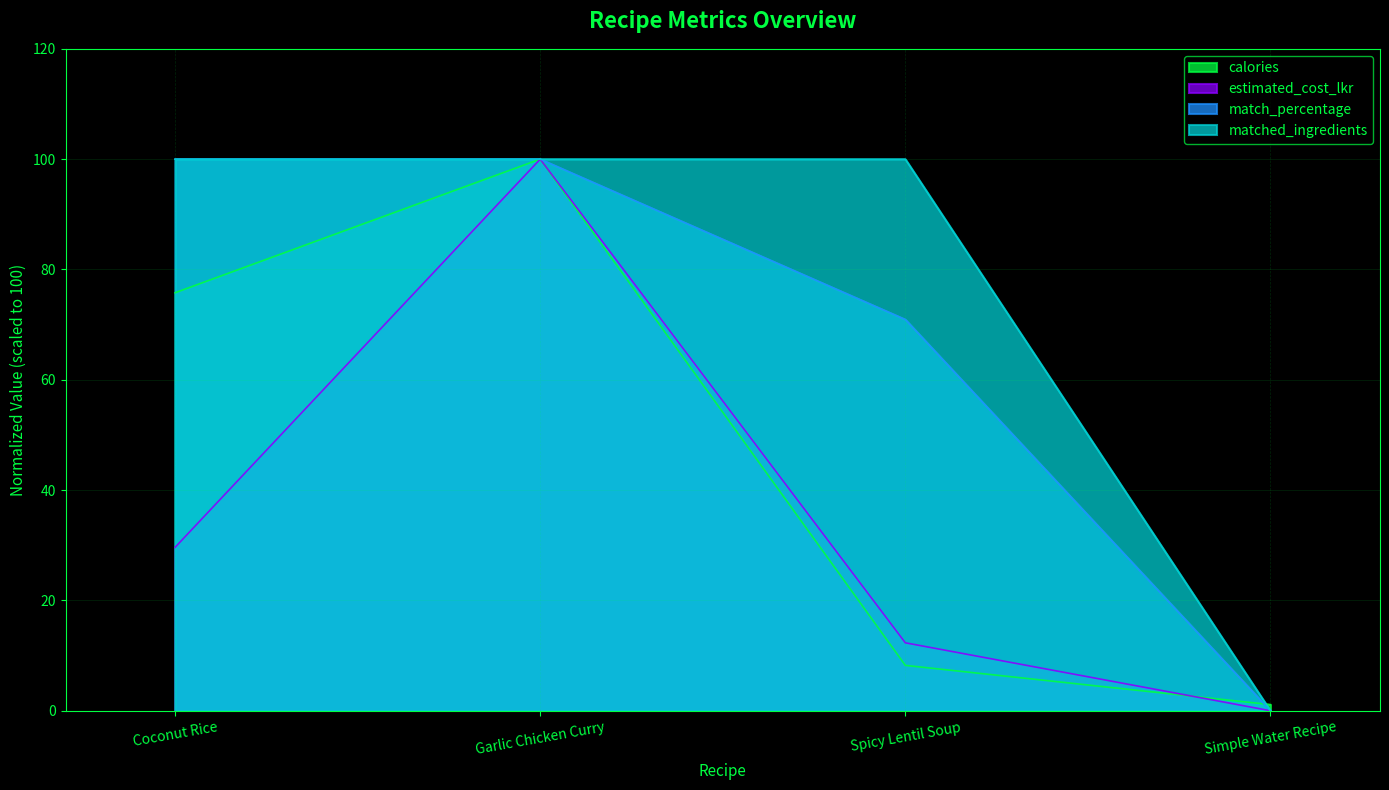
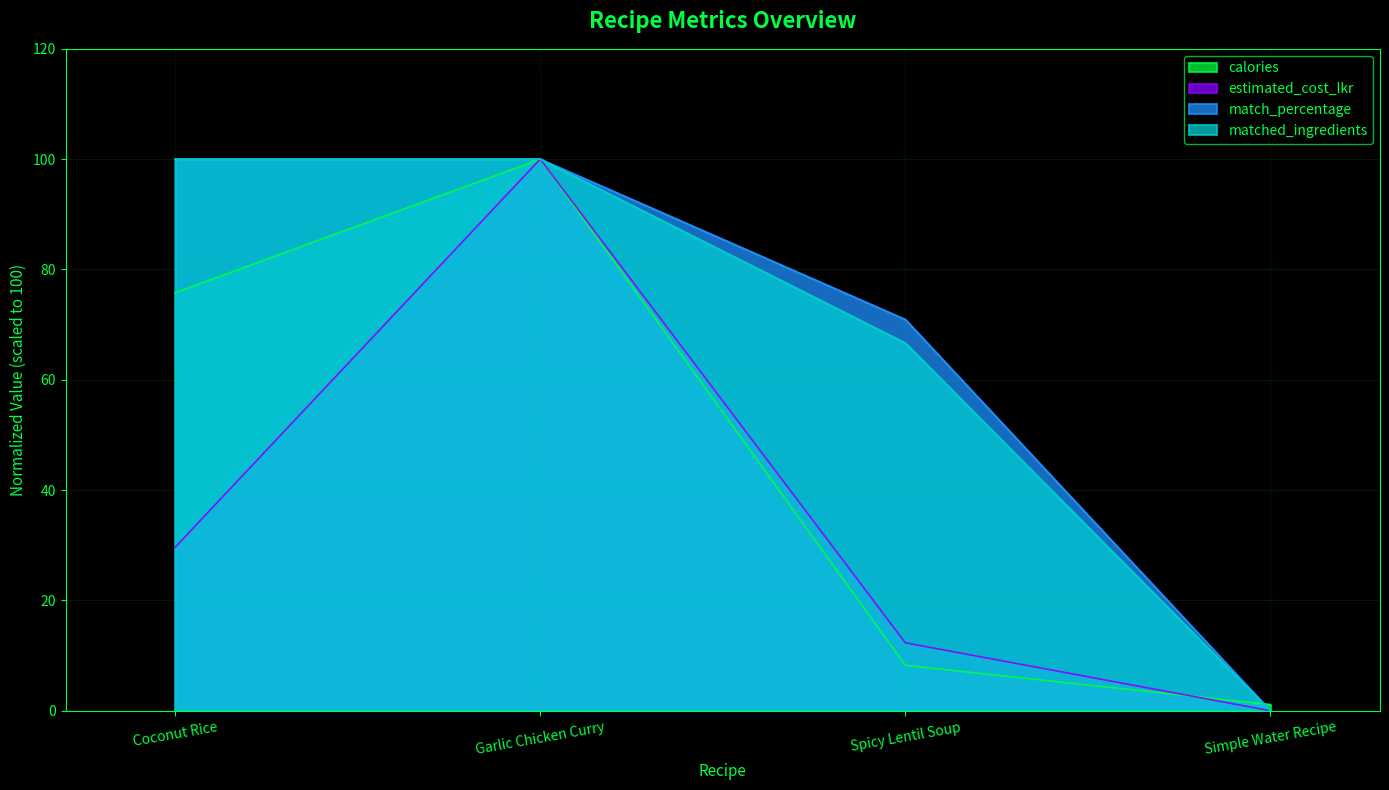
matched_ingredients, Spicy Lentil Soup: 100 -> 67
